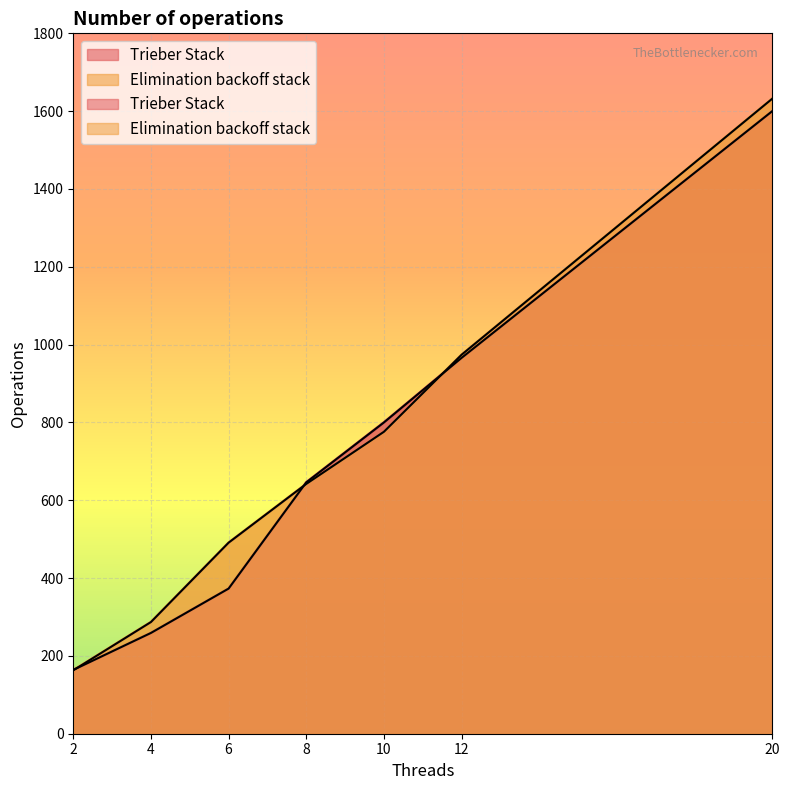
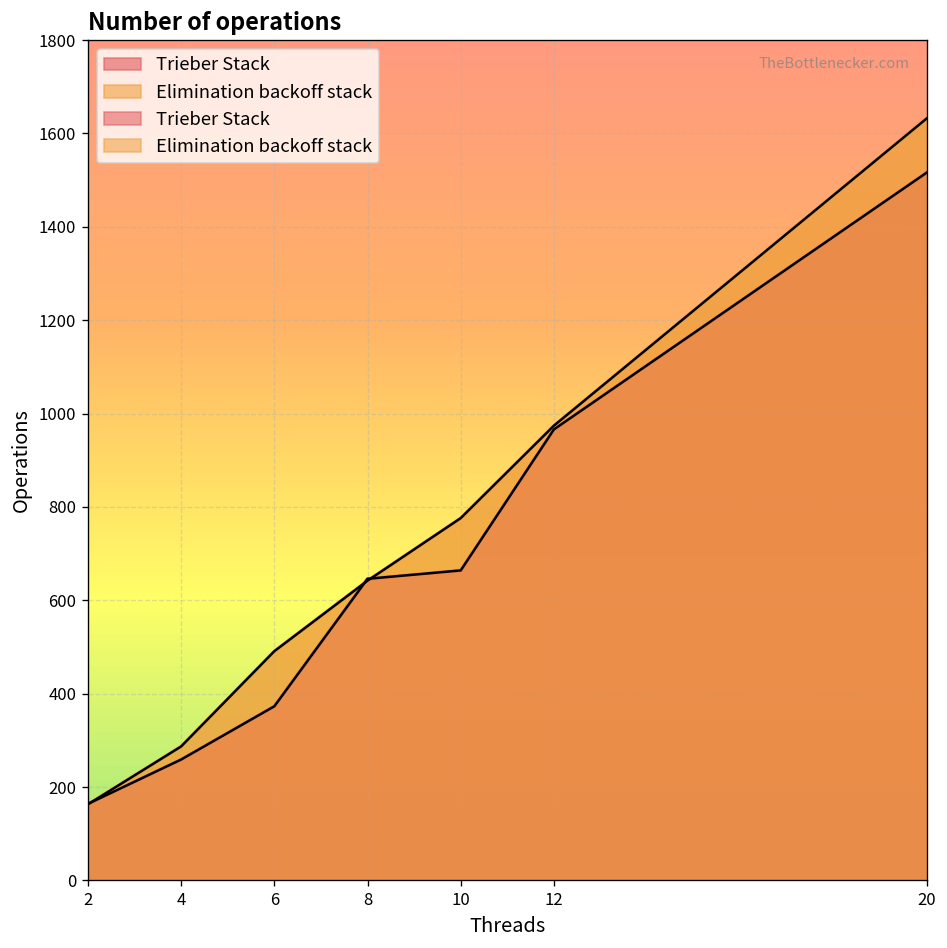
Trieber Stack, 10: 800 -> 660
Trieber Stack, 20: 1600 -> 1520
